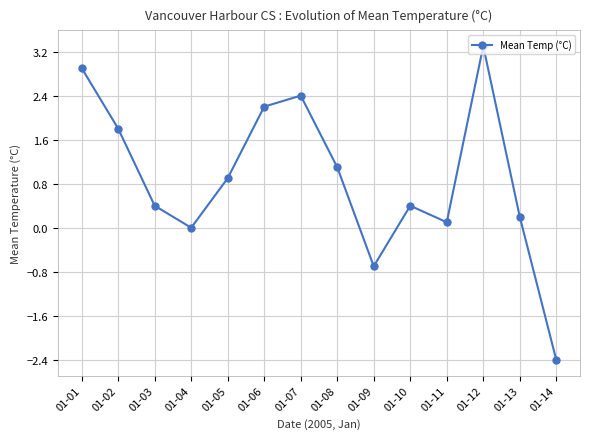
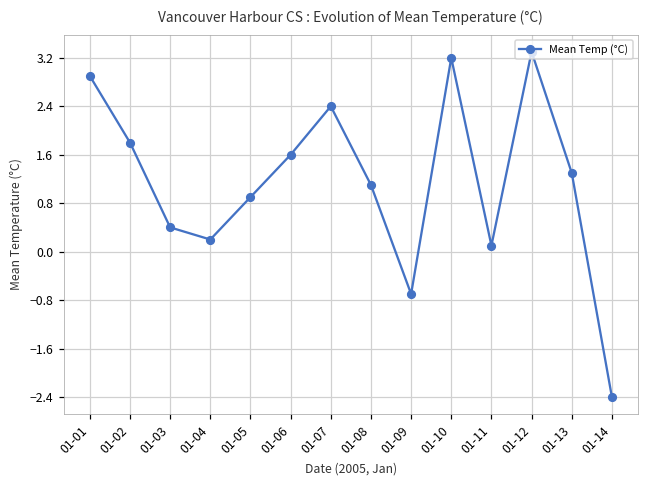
01-04: 0.0 -> 0.2
01-06: 2.2 -> 1.6
01-10: 0.4 -> 3.2
01-13: 0.2 -> 1.3
